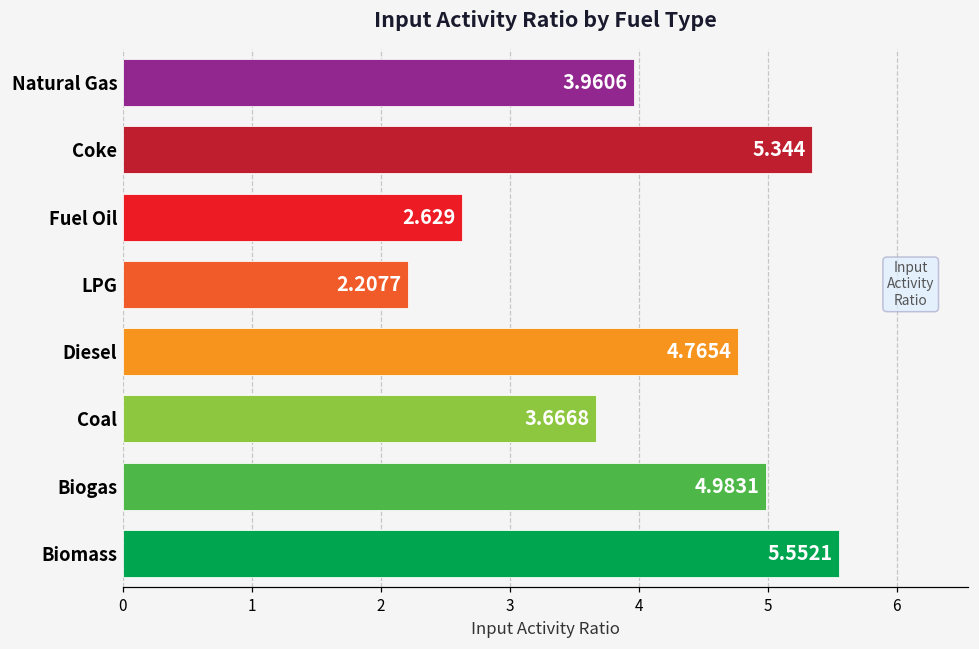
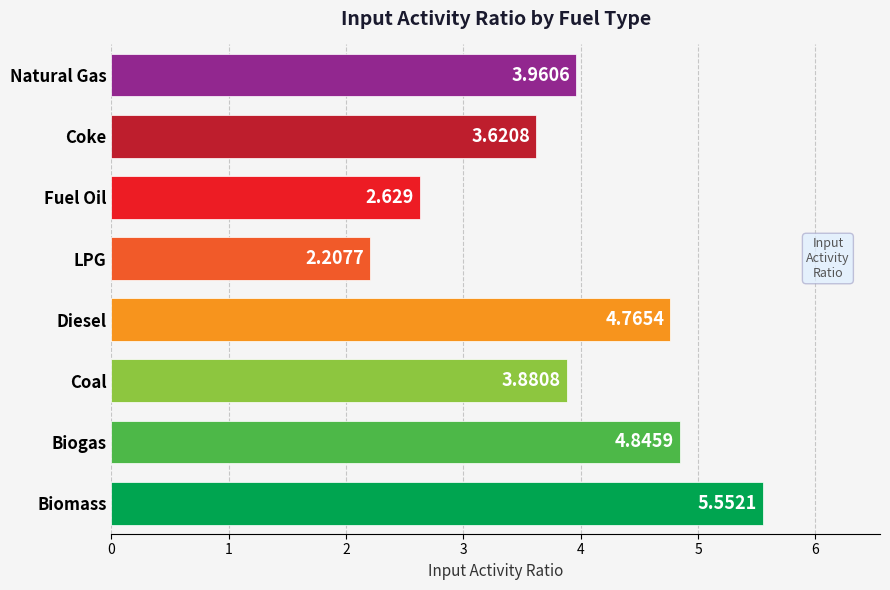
Coke: 5.344 -> 3.6208
Coal: 3.6668 -> 3.8808
Biogas: 4.9831 -> 4.8459
